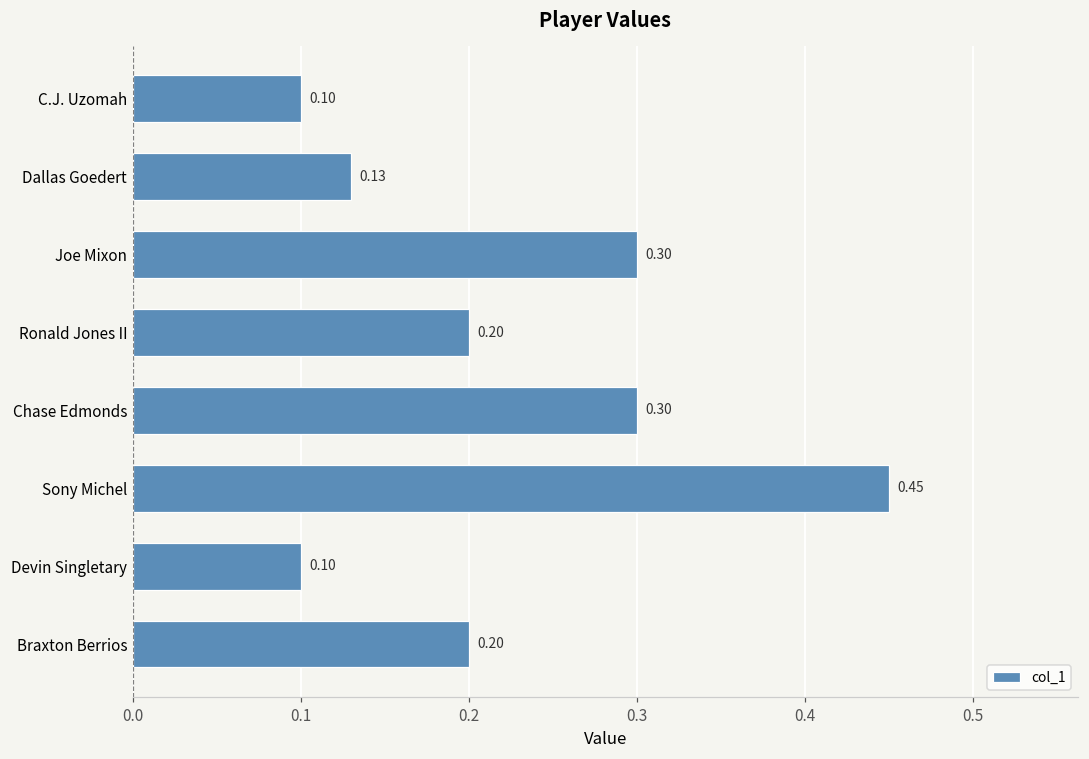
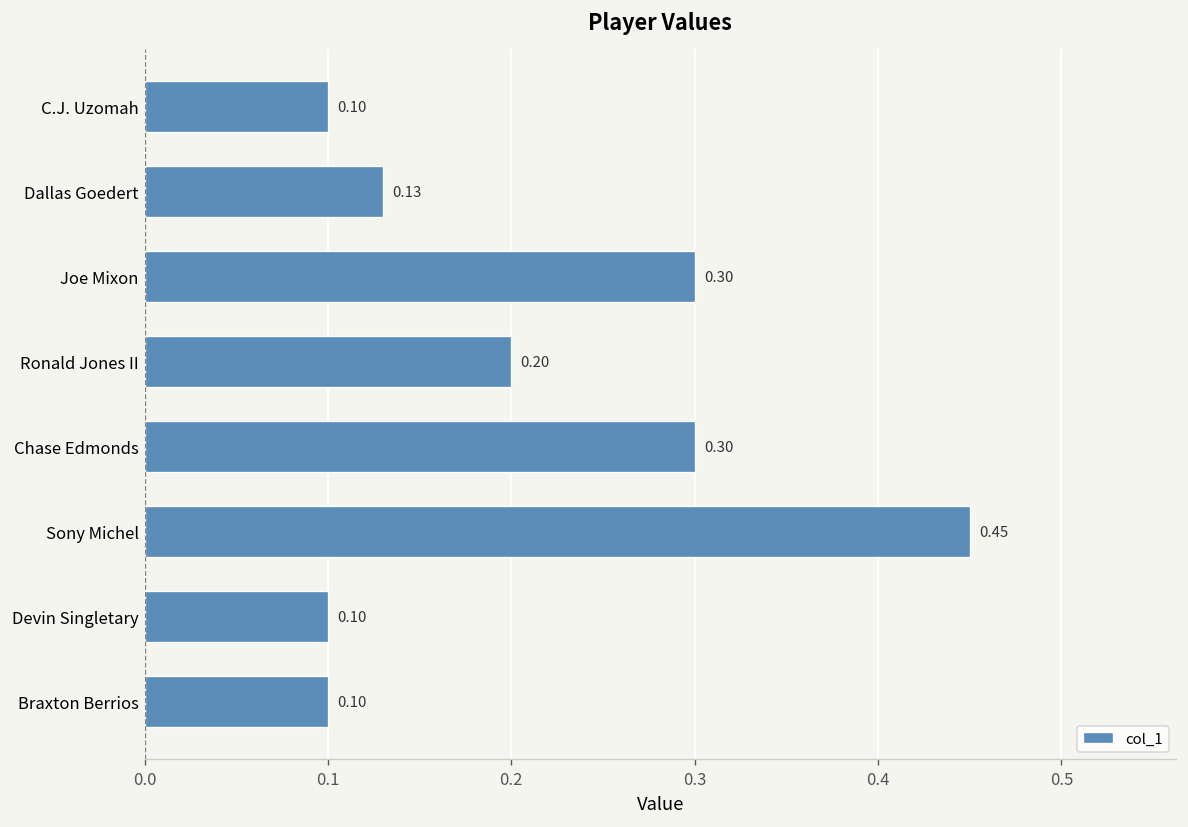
Braxton Berrios: 0.20 -> 0.10
